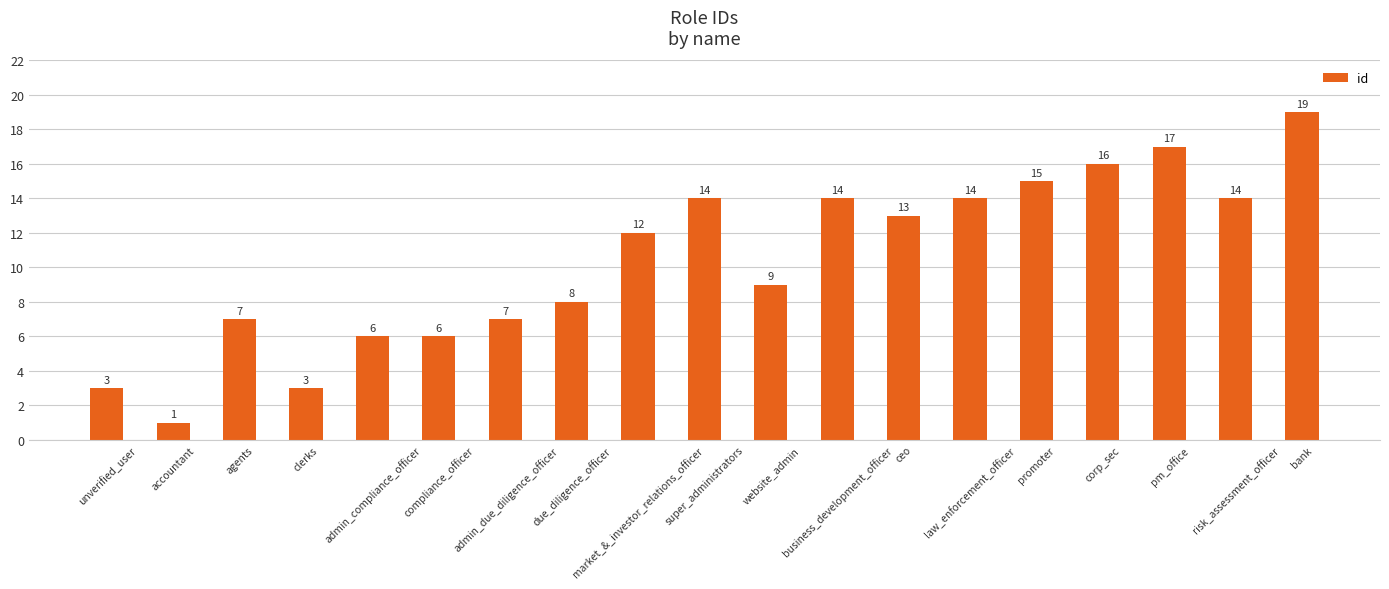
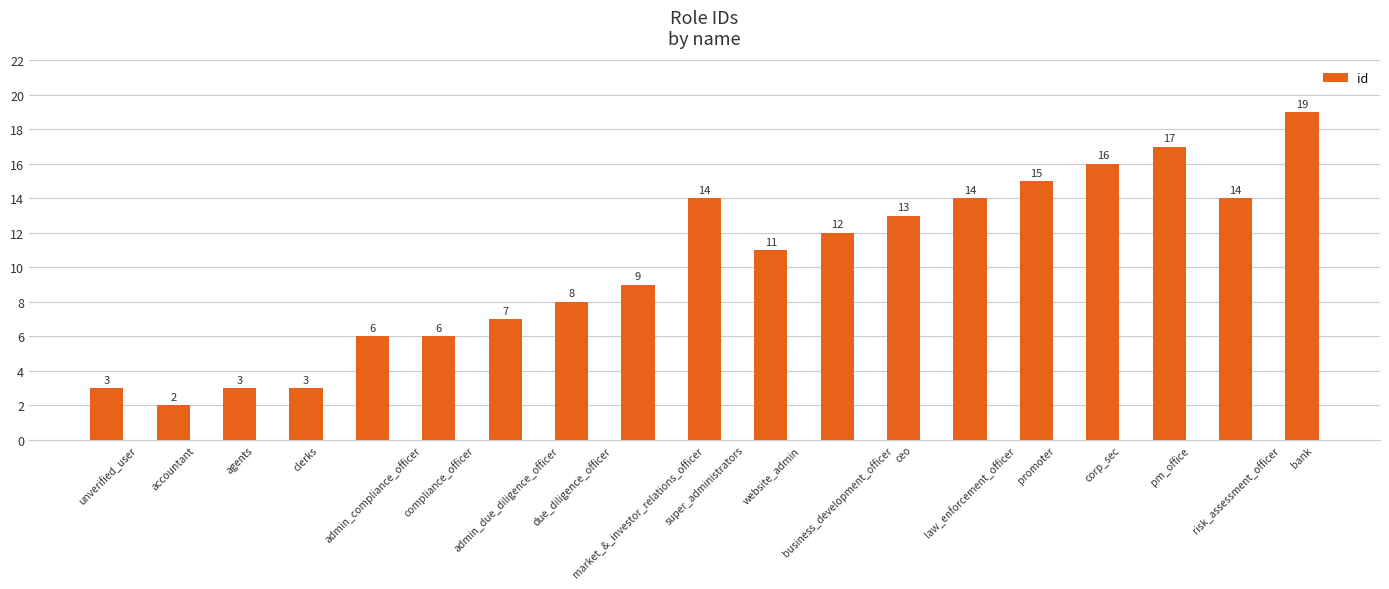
accountant: 1 -> 2
agents: 7 -> 3
market_&_investor_relations_officer: 12 -> 9
website_admin: 9 -> 11
business_development_officer: 14 -> 12
